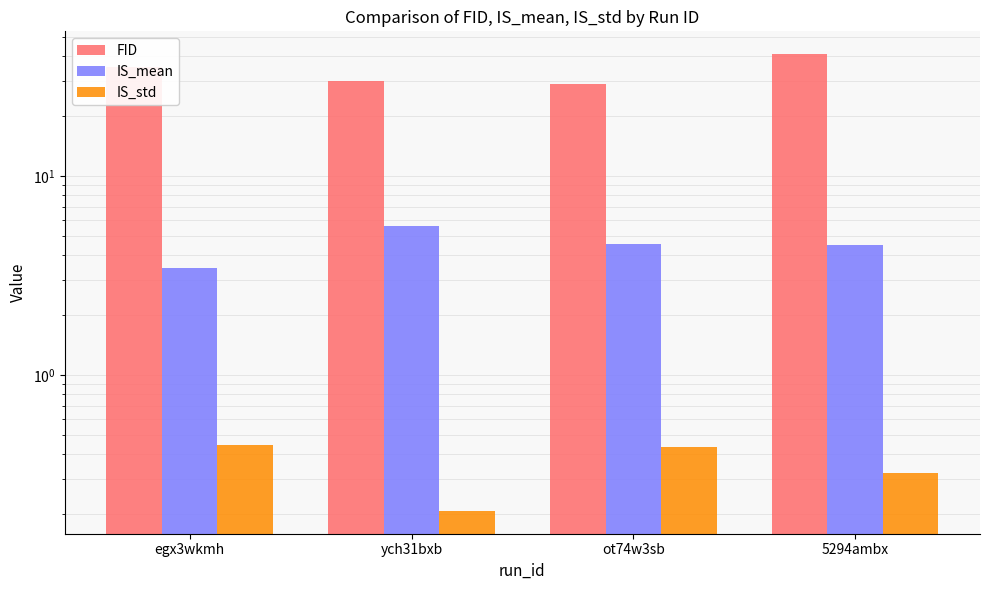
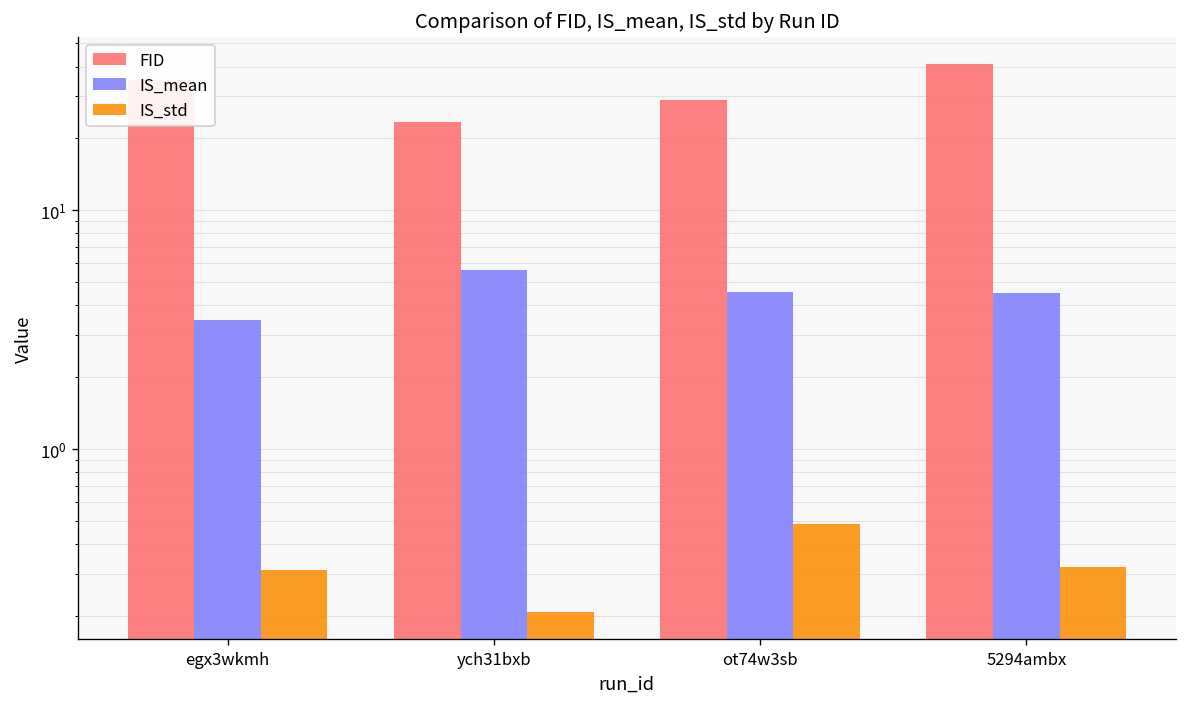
IS_std, egx3wkmh: 0.44 -> 0.31
FID, ych31bxb: 30 -> 23
IS_std, ot74w3sb: 0.43 -> 0.48
